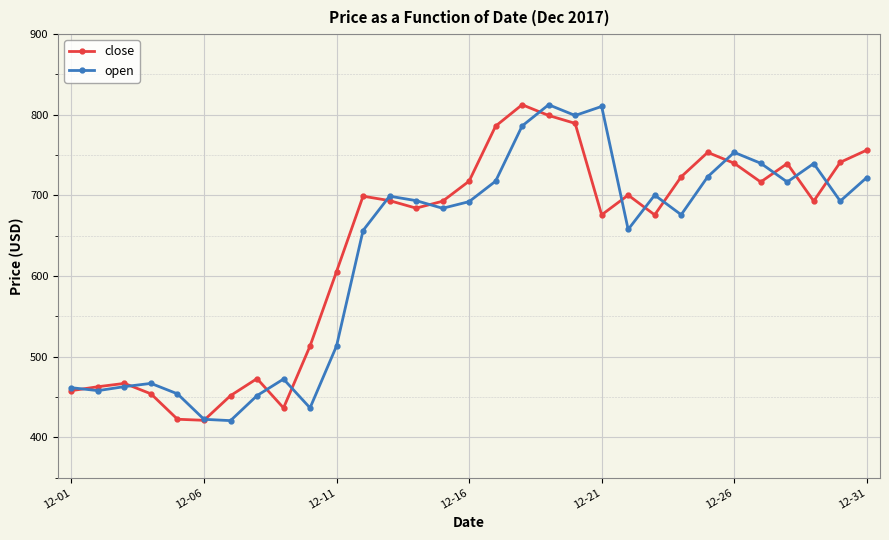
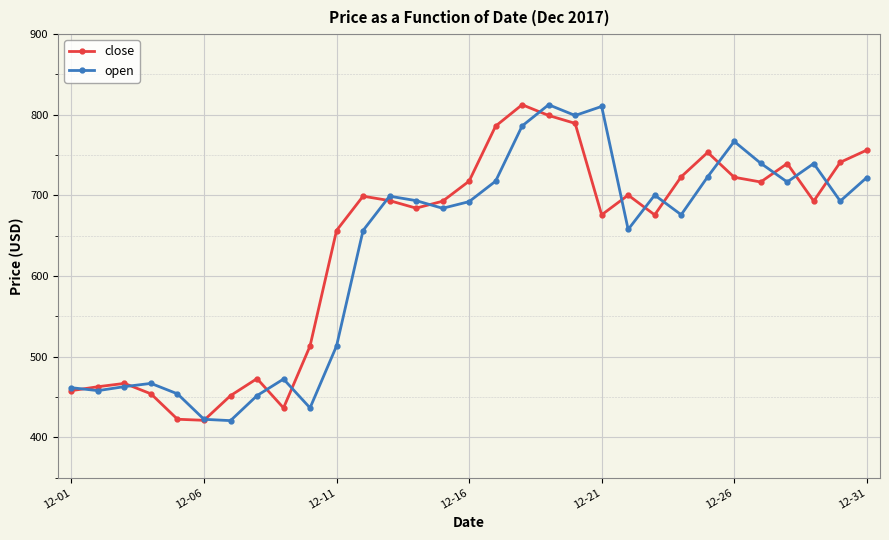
close, 12-11: 610 -> 660
close, 12-26: 740 -> 720
open, 12-26: 750 -> 770
